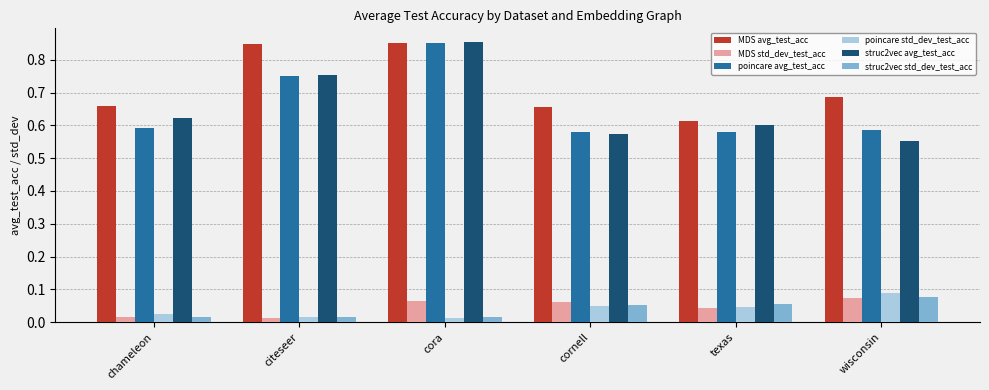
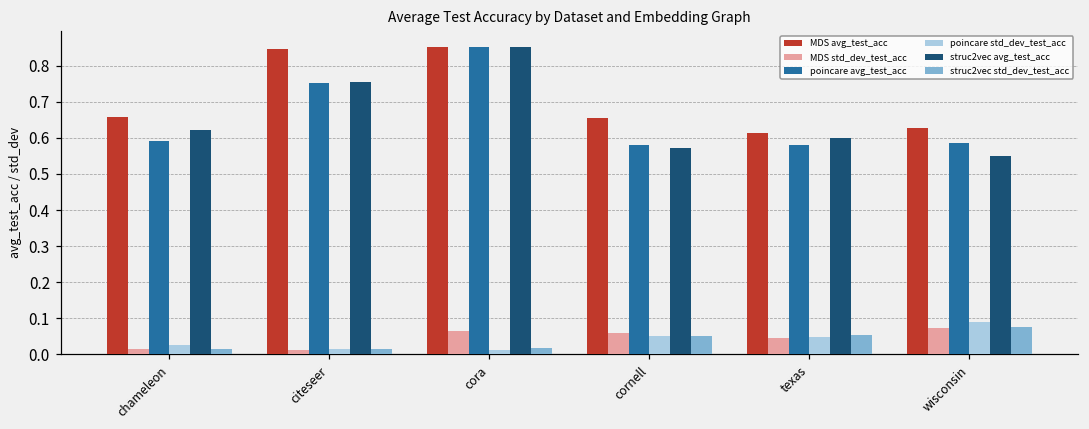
MDS avg_test_acc, wisconsin: 0.69 -> 0.63
